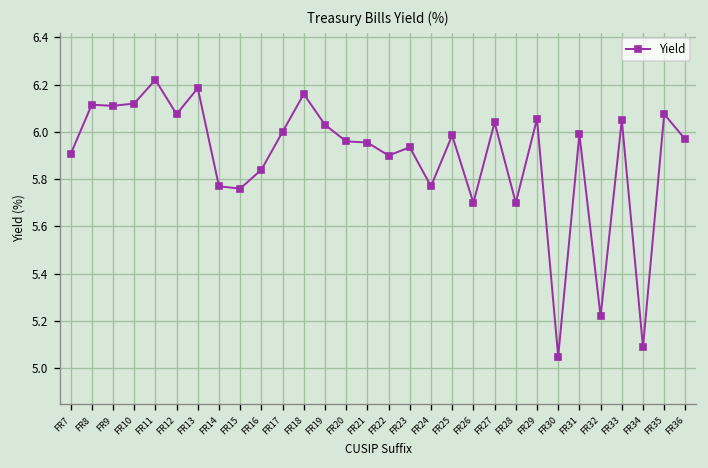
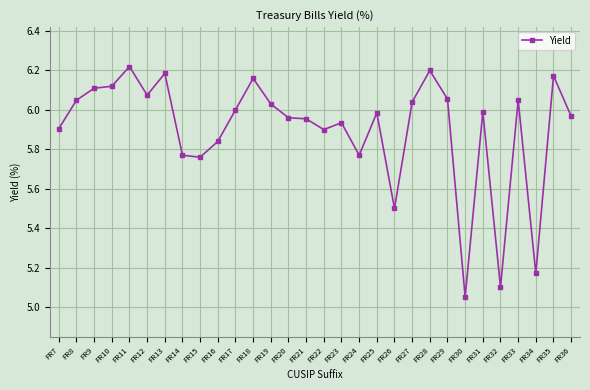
FR8: 6.12 -> 6.05
FR26: 5.7 -> 5.5
FR28: 5.7 -> 6.2
FR32: 5.22 -> 5.10
FR34: 5.09 -> 5.17
FR35: 6.08 -> 6.17
